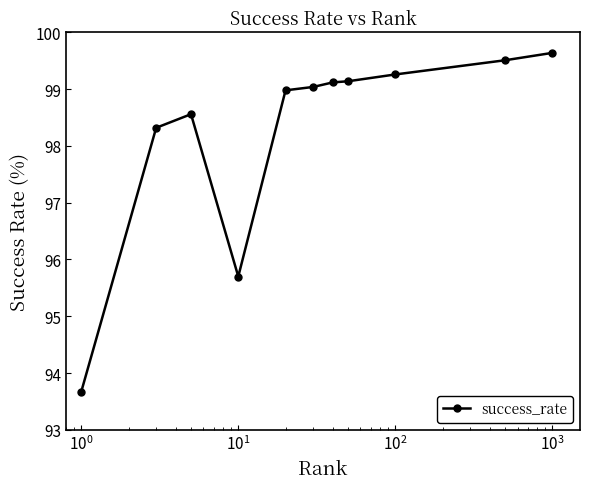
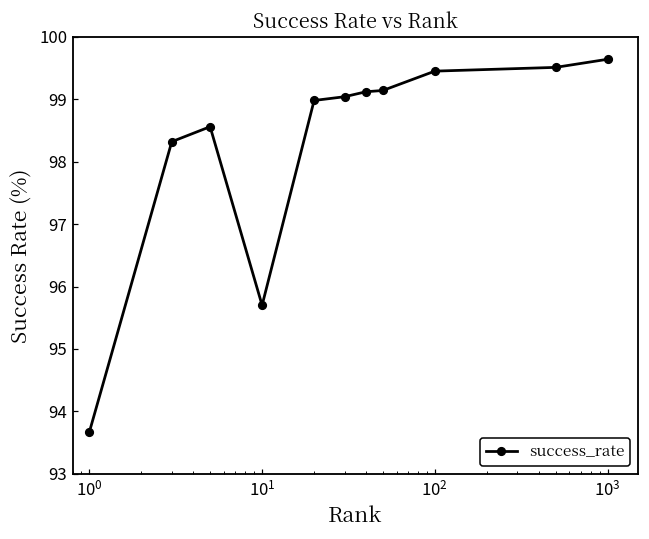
10^2: 99.3 -> 99.5
